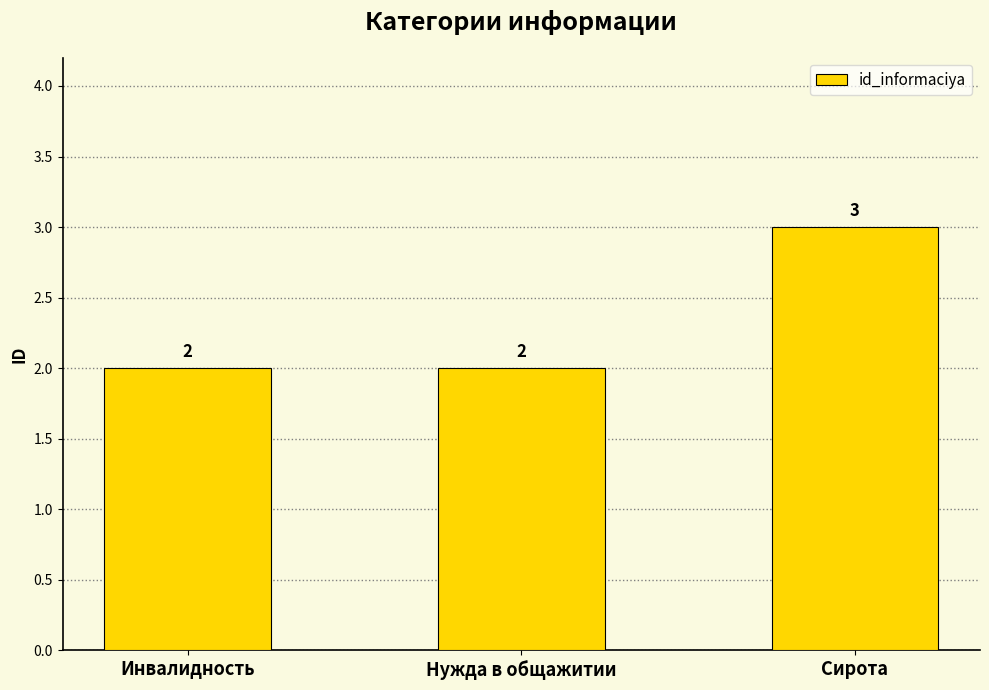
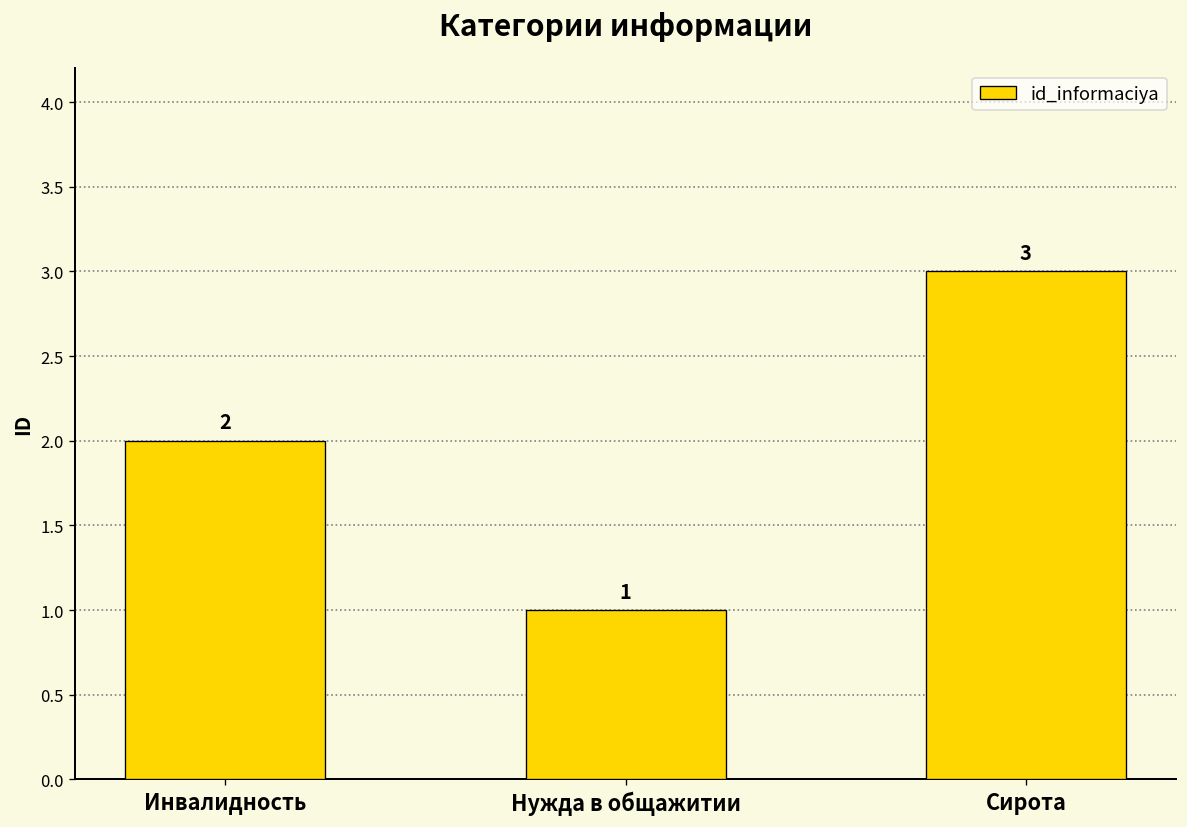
Нужда в общажитии: 2 -> 1
